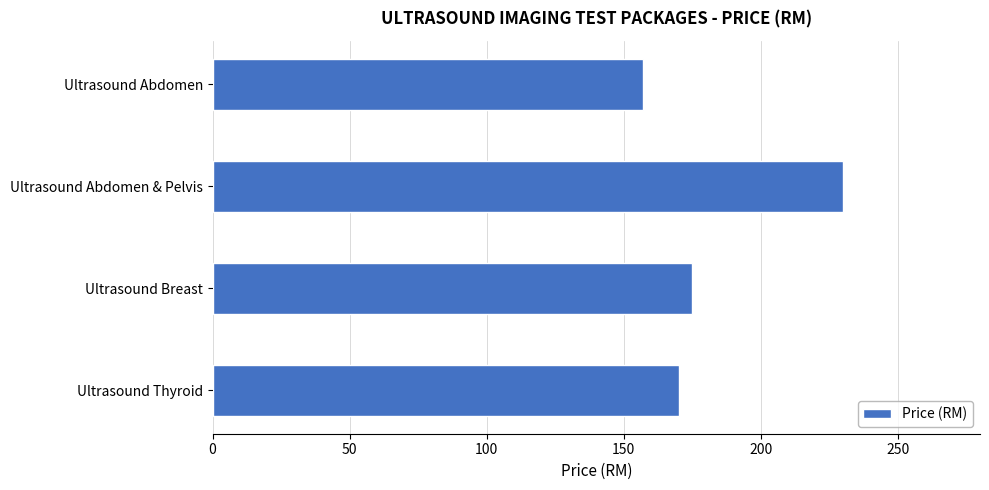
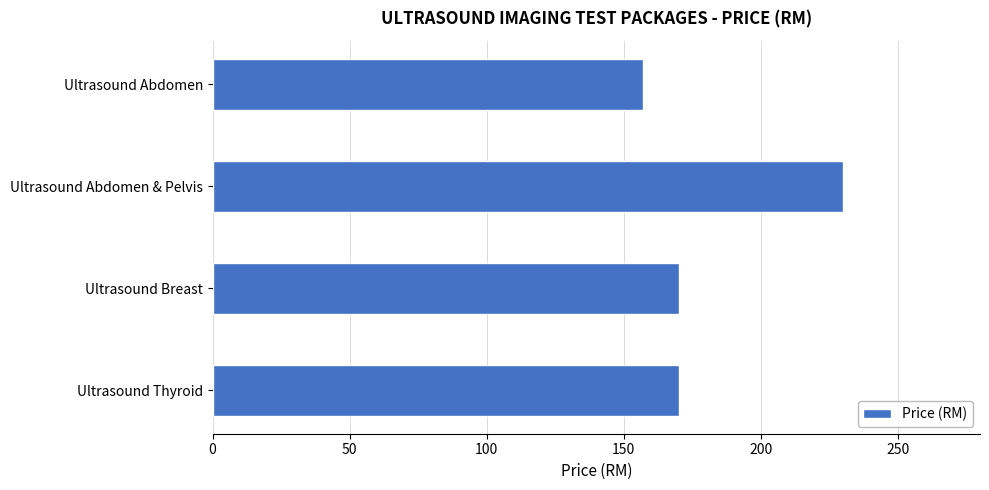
Ultrasound Breast: 175 -> 170
